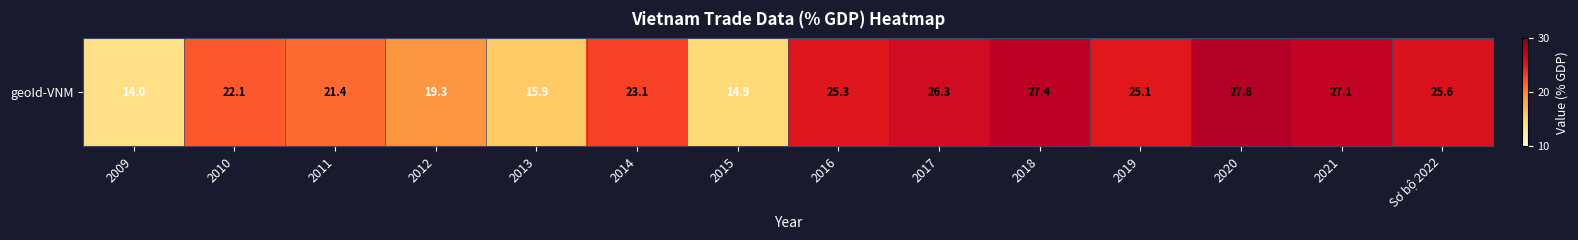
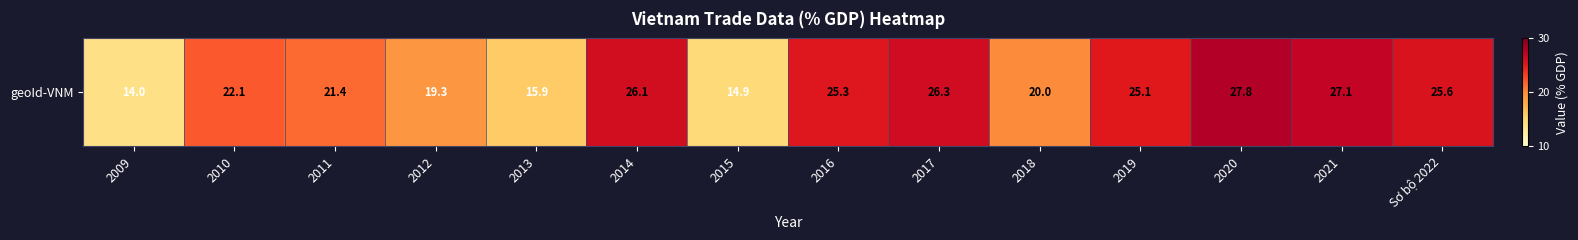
geoId-VNM, 2014: 23.1 -> 26.1
geoId-VNM, 2018: 27.4 -> 20.0
